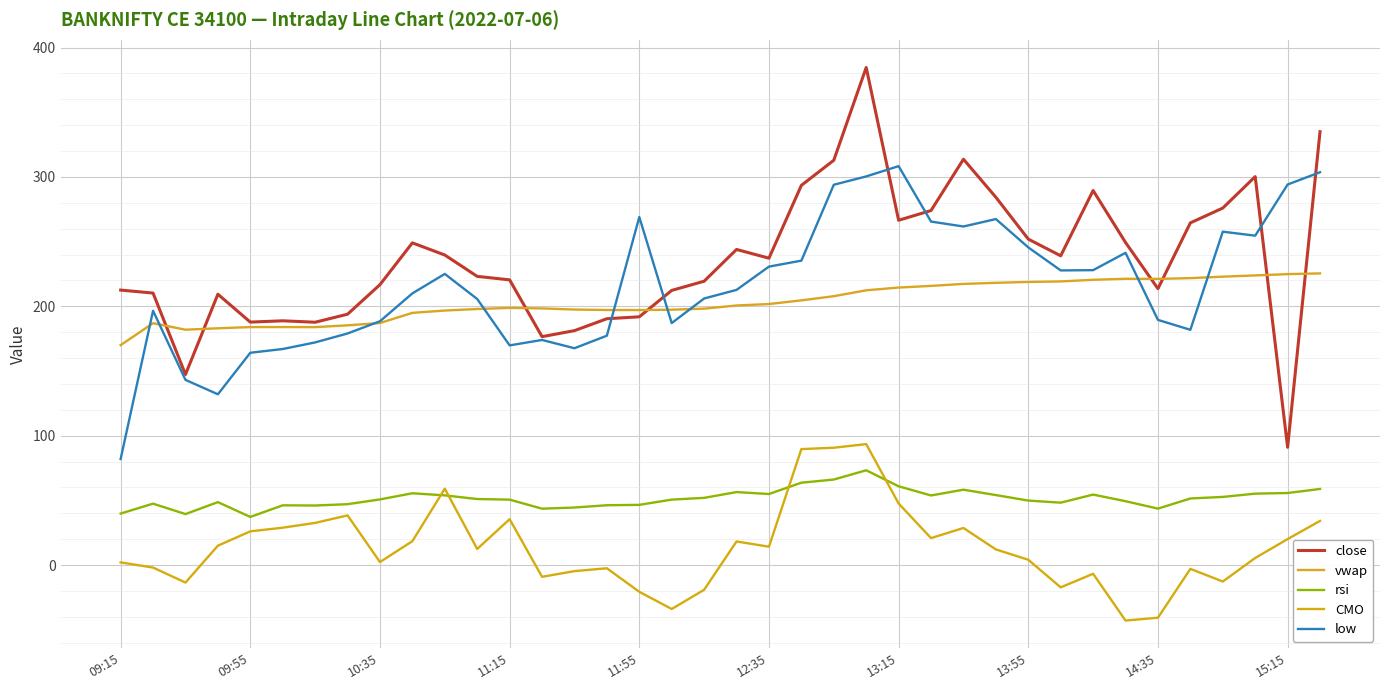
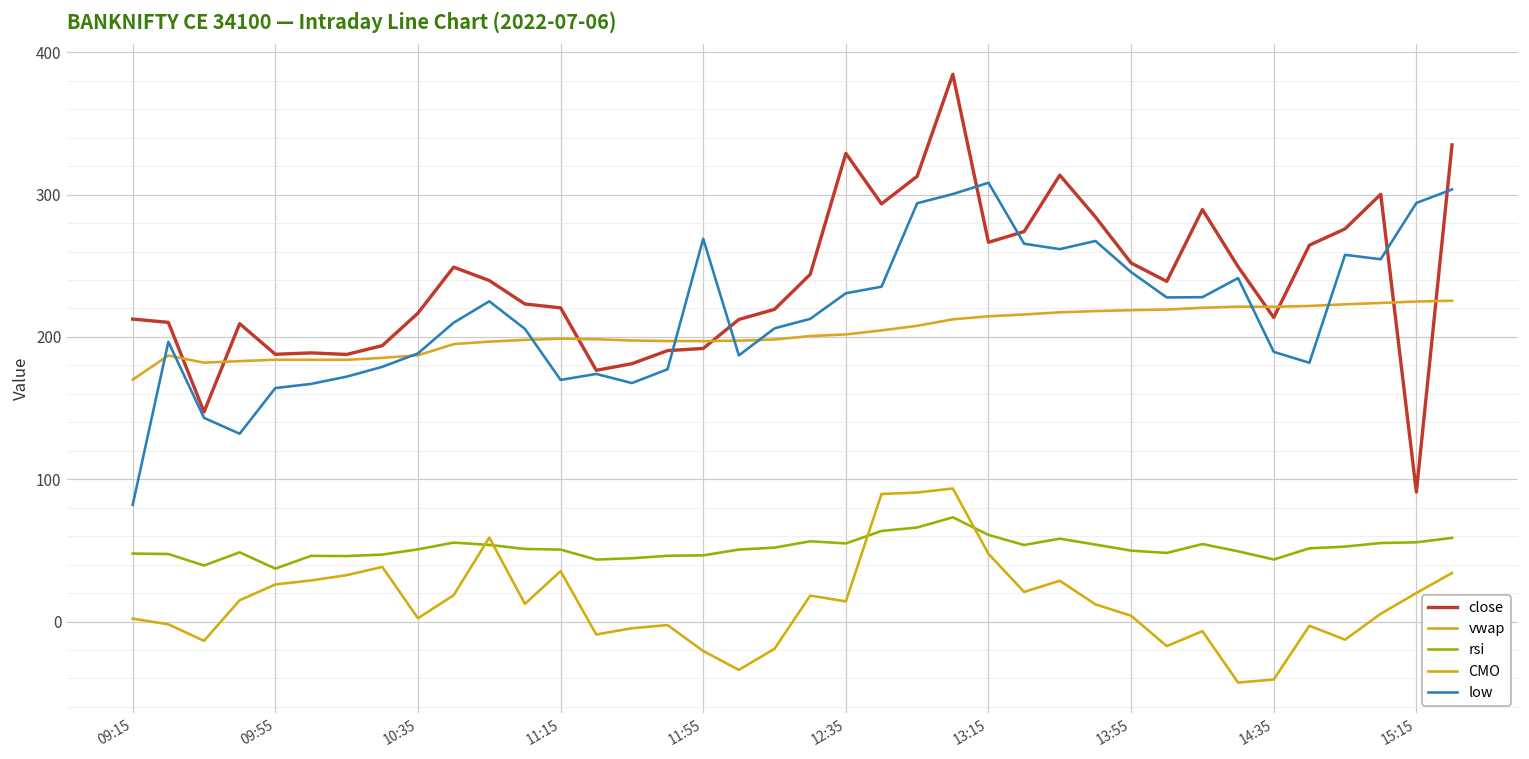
rsi, 09:15: 40 -> 48
close, 12:35: 237 -> 329
